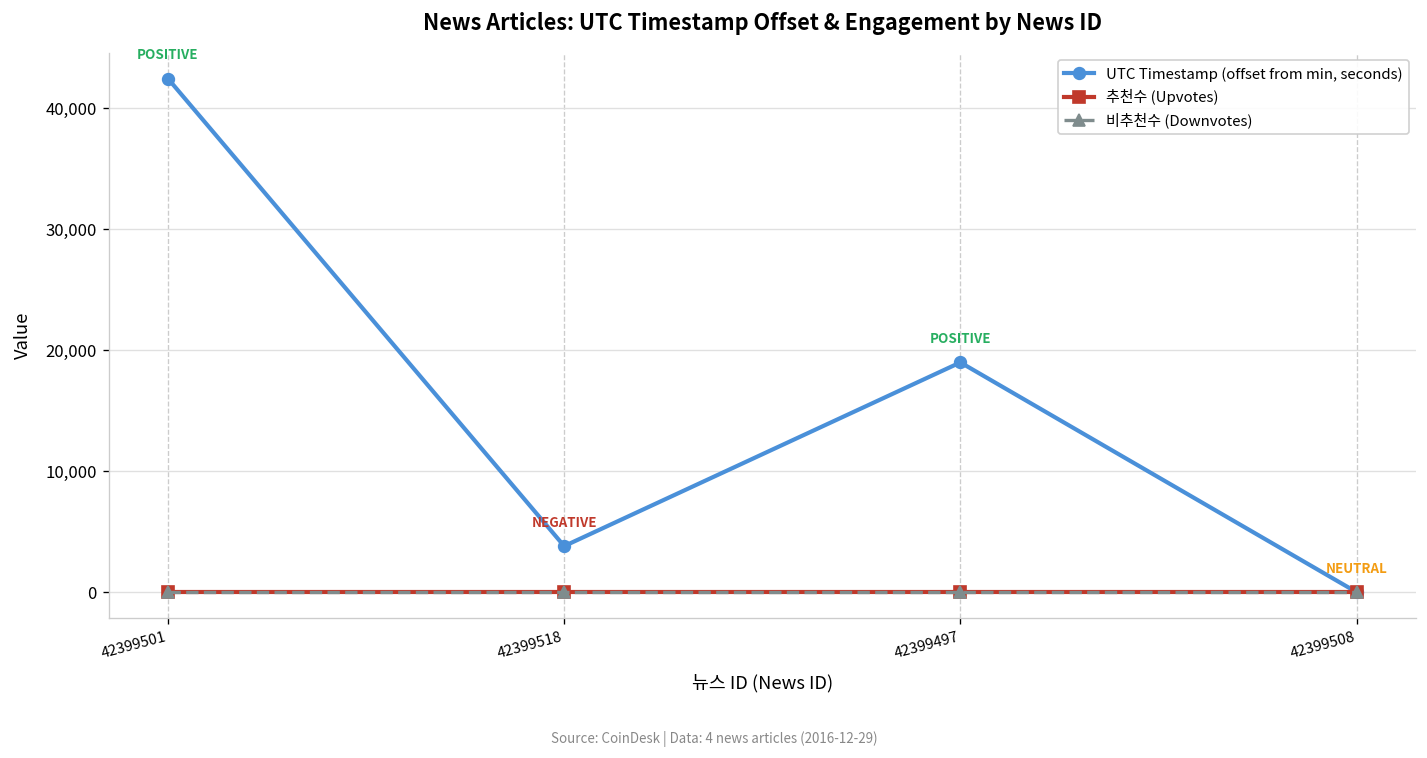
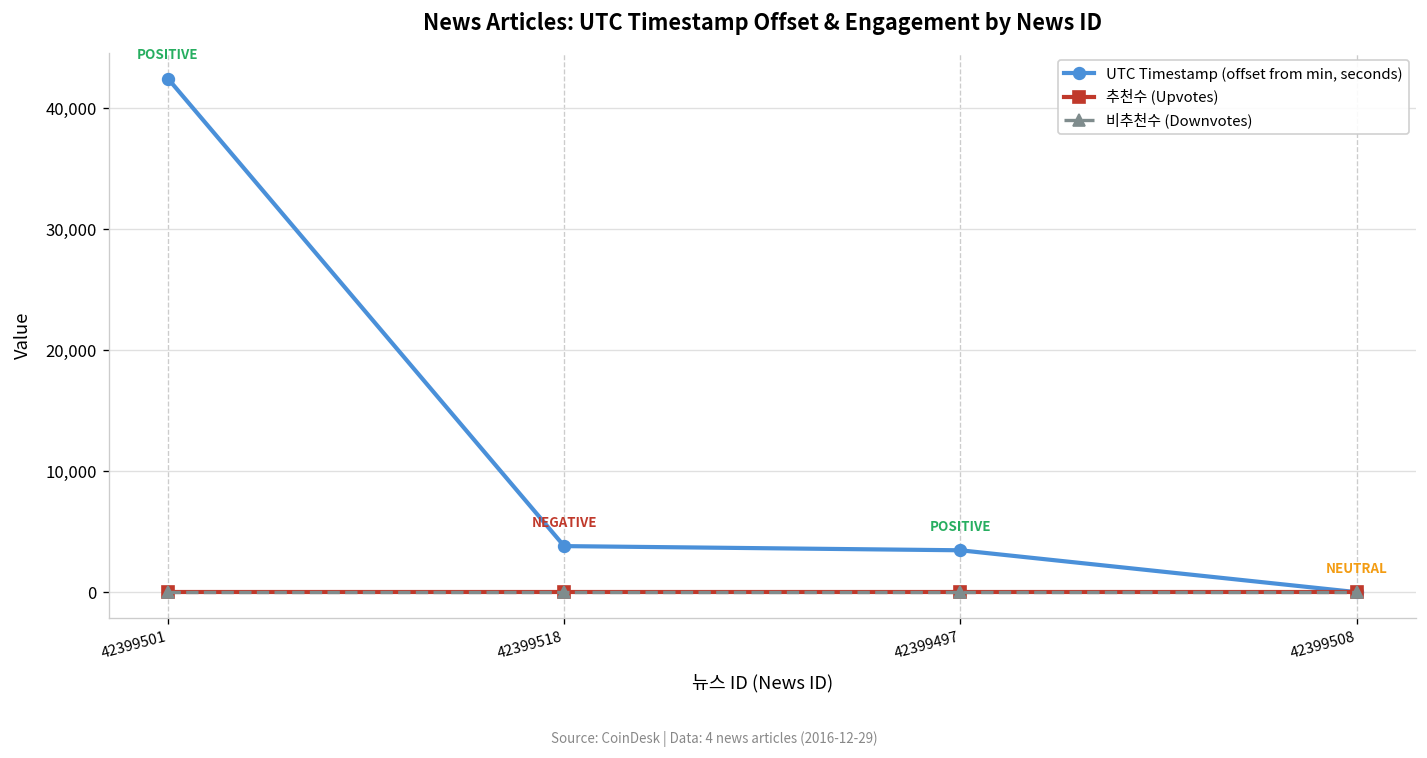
UTC Timestamp (offset from min, seconds), 42399497: 19,000 -> 3,500
